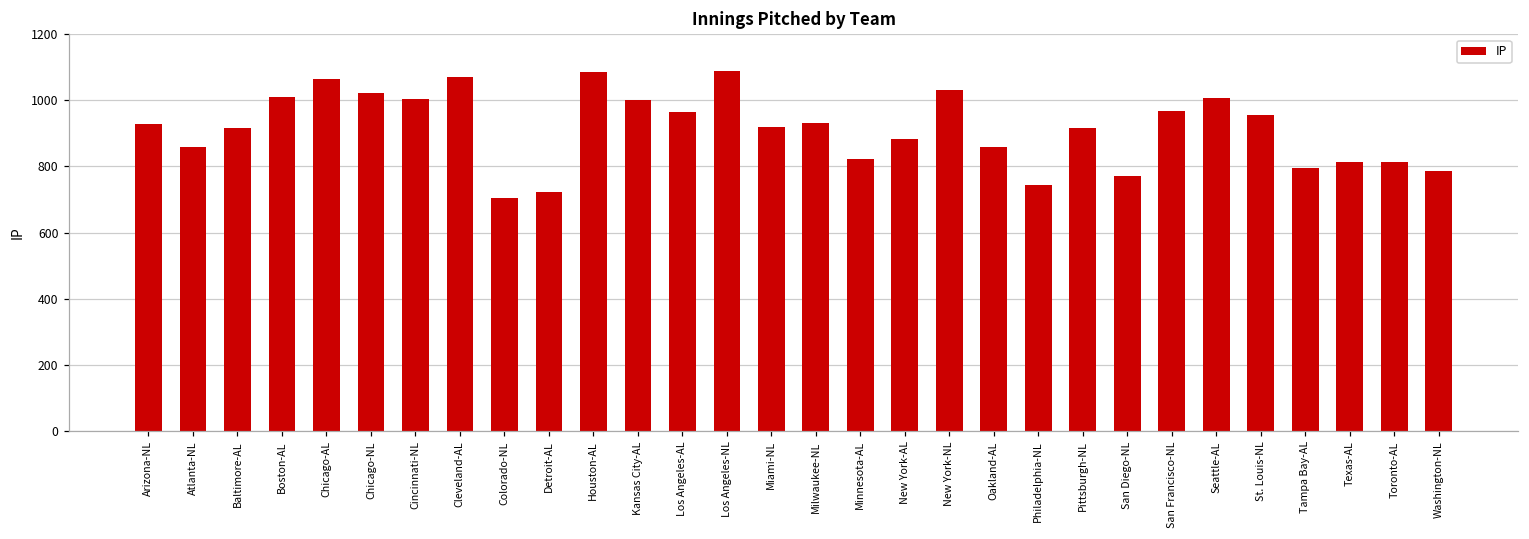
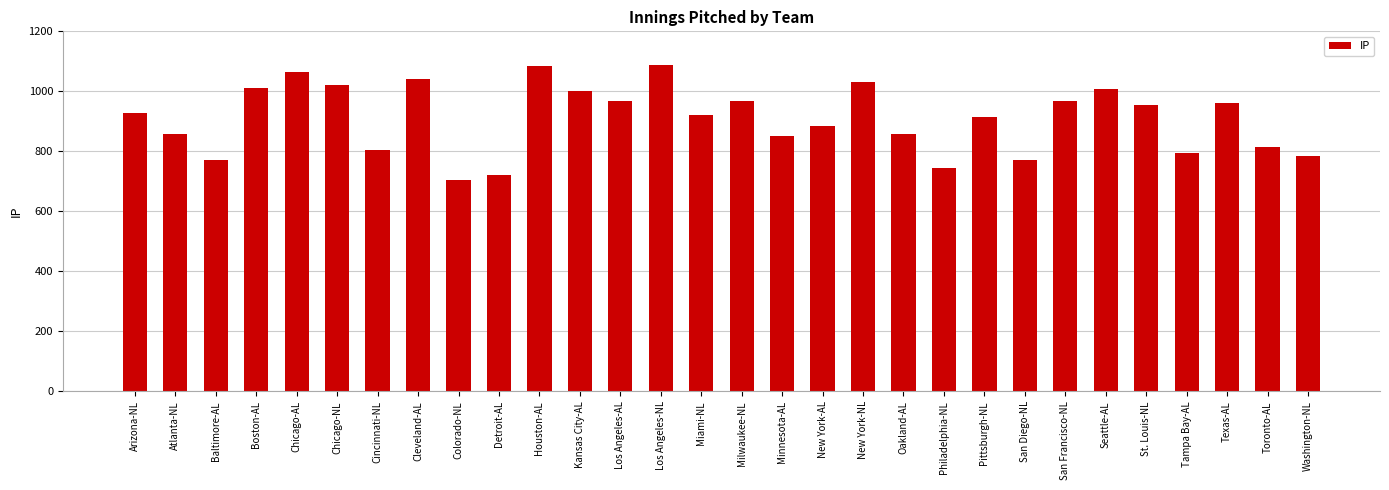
Baltimore-AL: 920 -> 770
Cincinnati-NL: 1000 -> 800
Cleveland-AL: 1070 -> 1040
Milwaukee-NL: 930 -> 970
Minnesota-AL: 820 -> 850
Texas-AL: 810 -> 960
